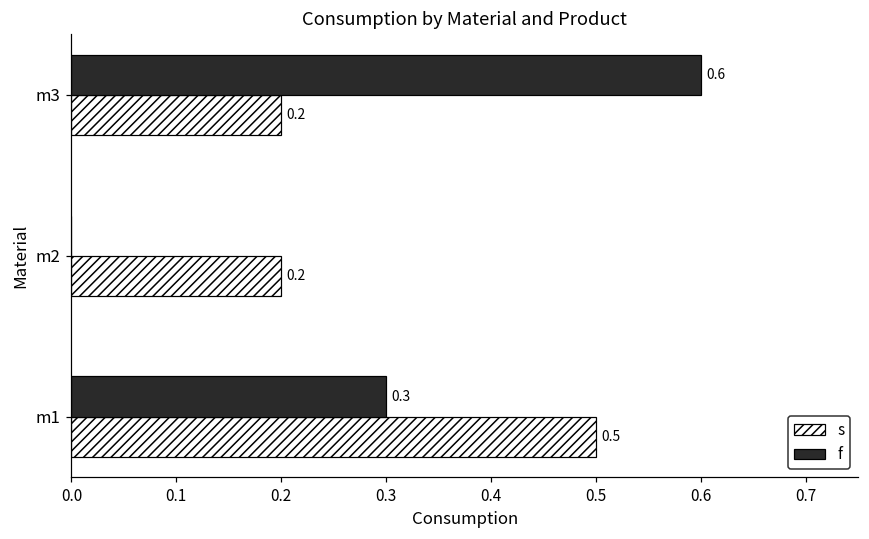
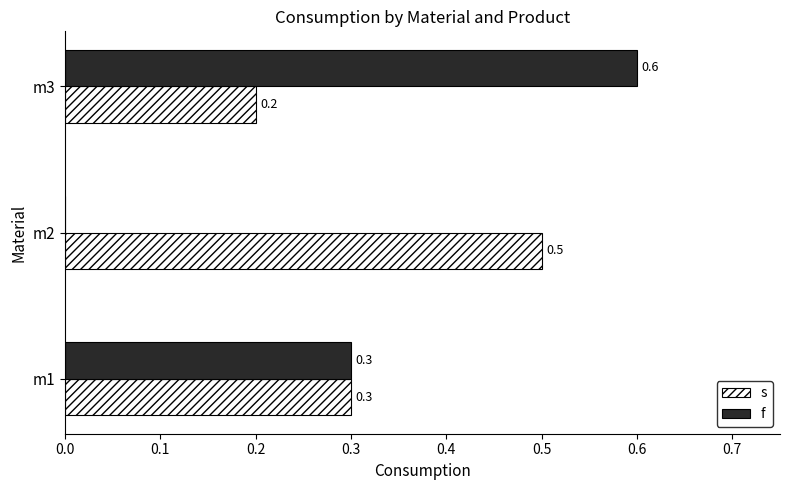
s, m2: 0.2 -> 0.5
s, m1: 0.5 -> 0.3
